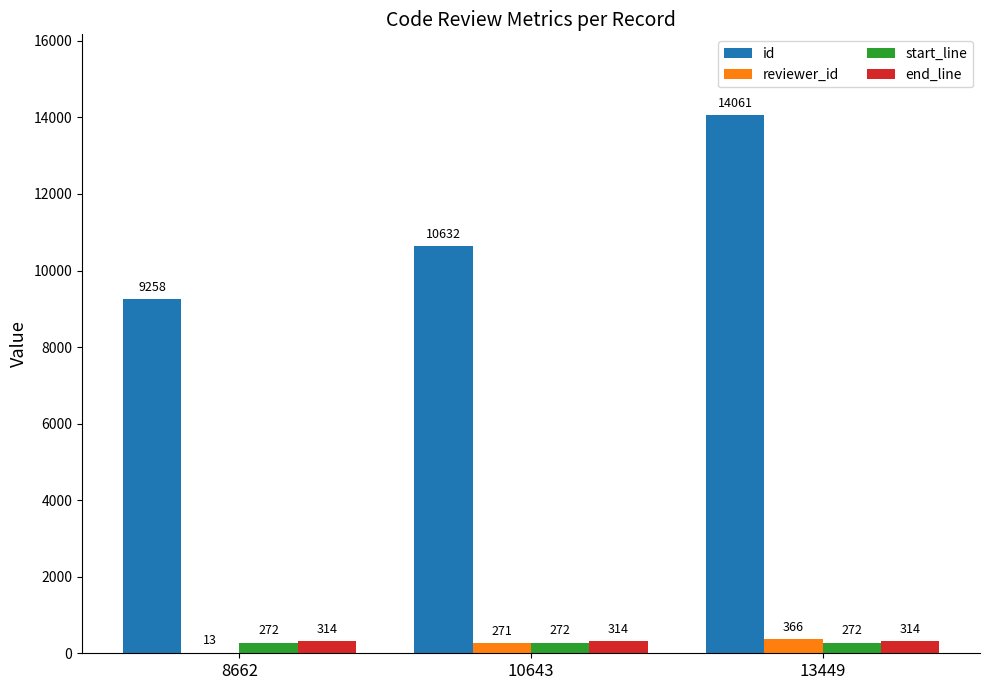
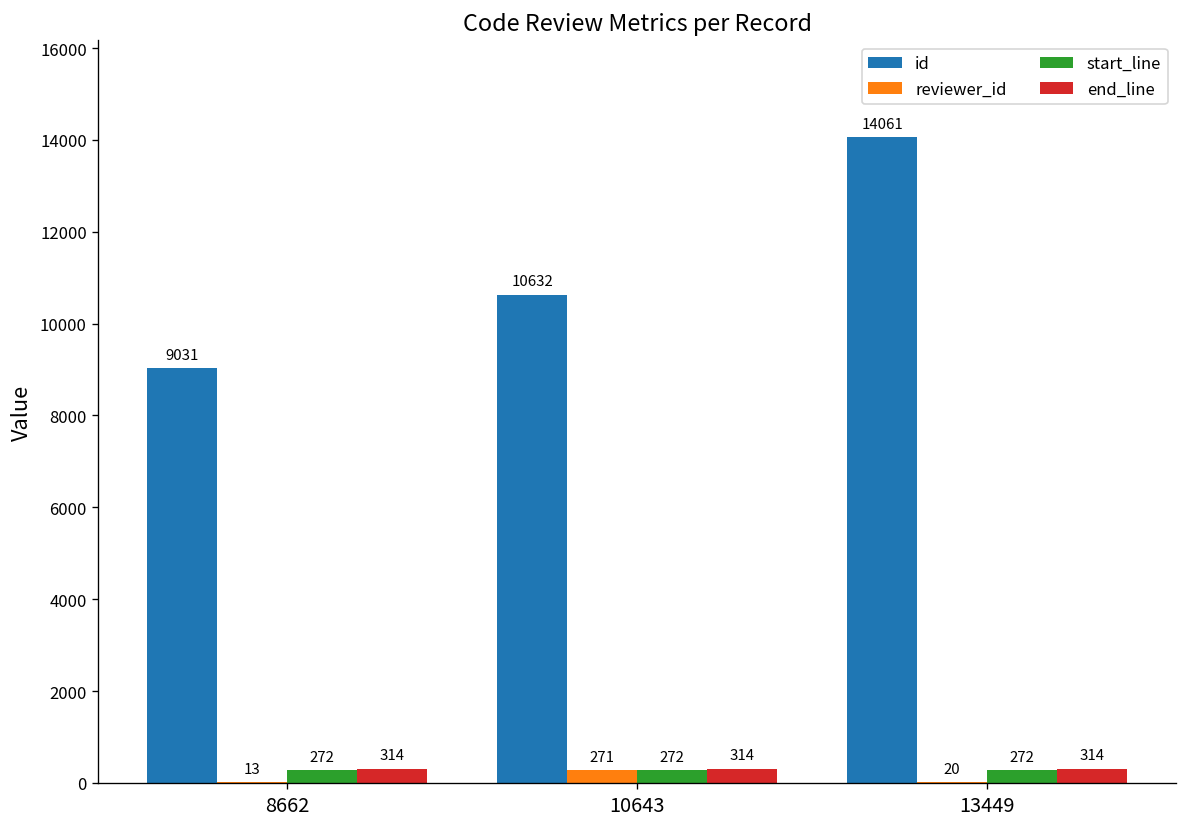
id, 8662: 9258 -> 9031
reviewer_id, 13449: 366 -> 20
